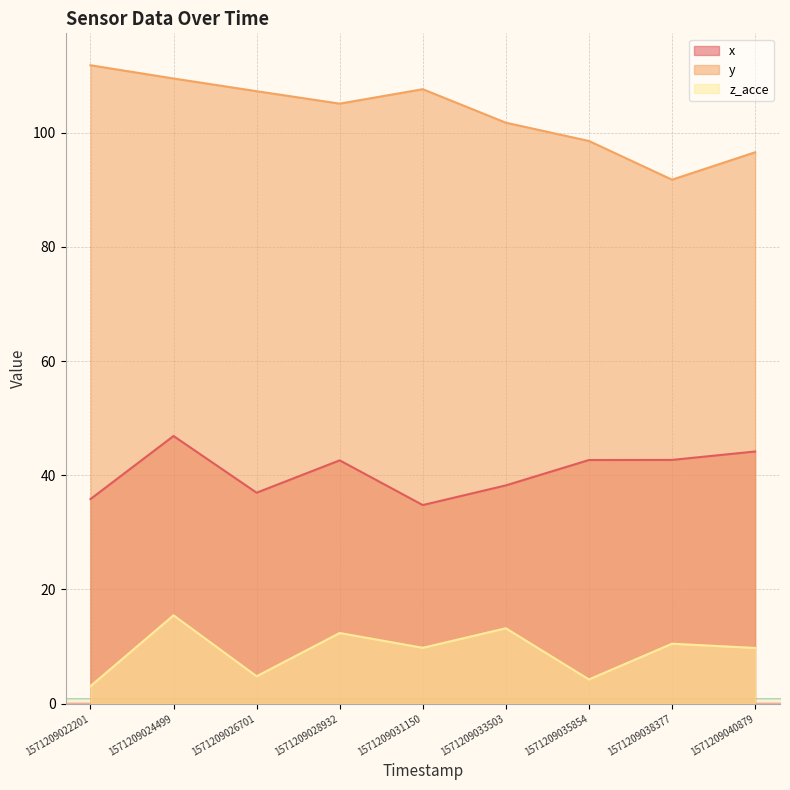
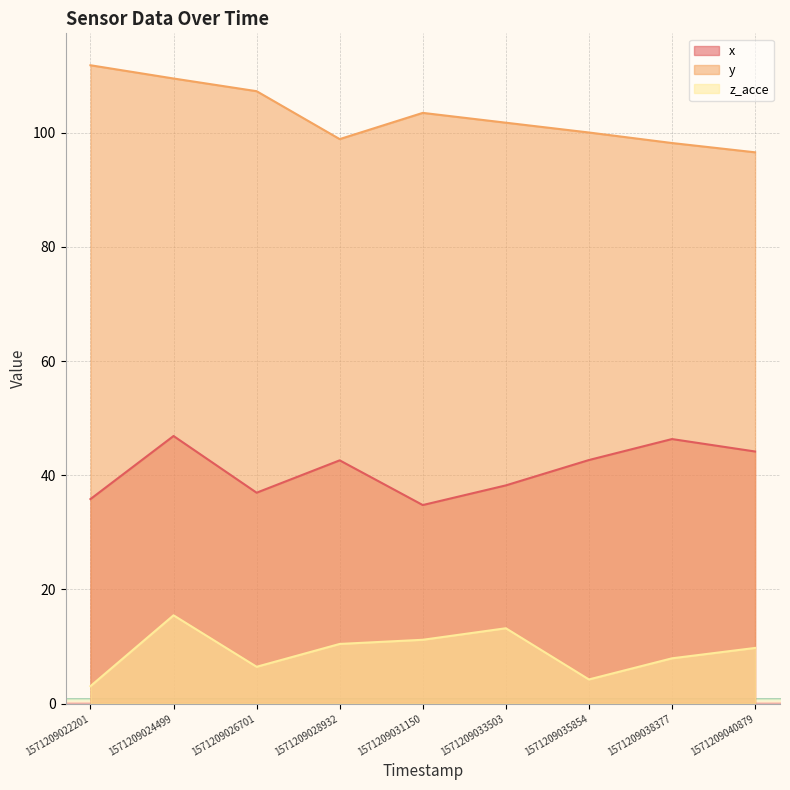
z_acce, 1571209026701: 5 -> 6
y, 1571209028932: 105 -> 99
z_acce, 1571209028932: 12 -> 10
y, 1571209031150: 108 -> 103
z_acce, 1571209031150: 10 -> 11
y, 1571209035854: 99 -> 100
x, 1571209038377: 43 -> 46
y, 1571209038377: 92 -> 98
z_acce, 1571209038377: 10 -> 8
